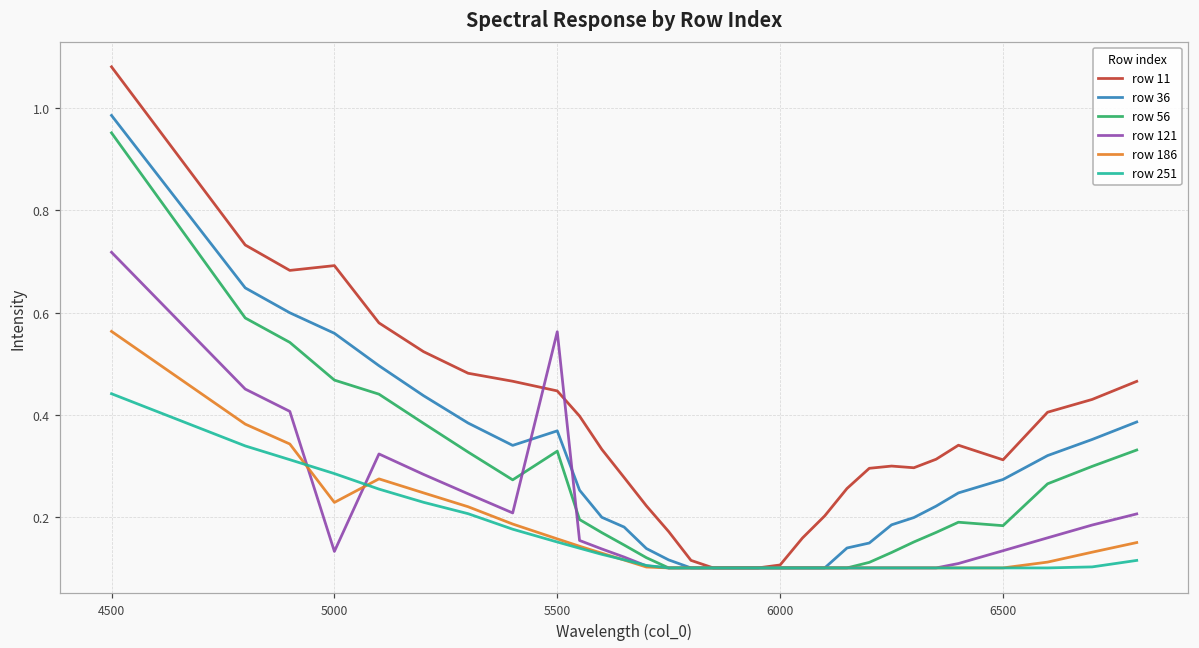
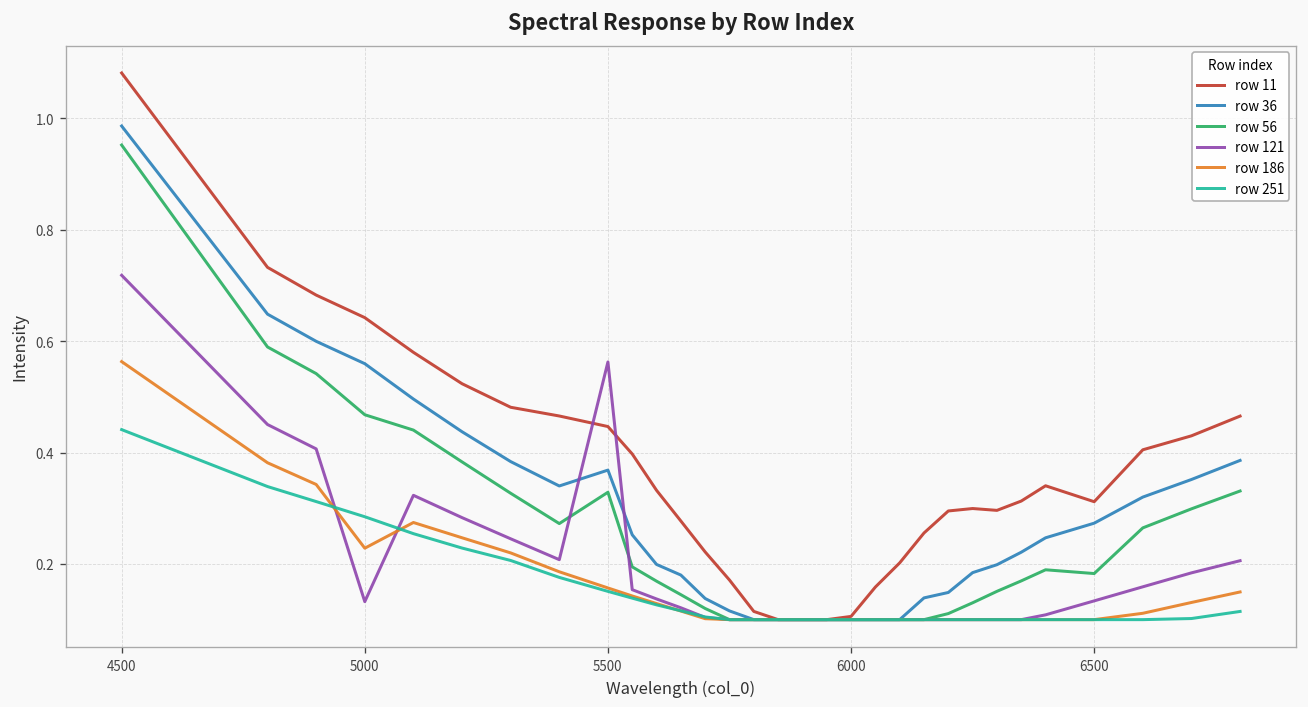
row 11, 5000: 0.69 -> 0.64
